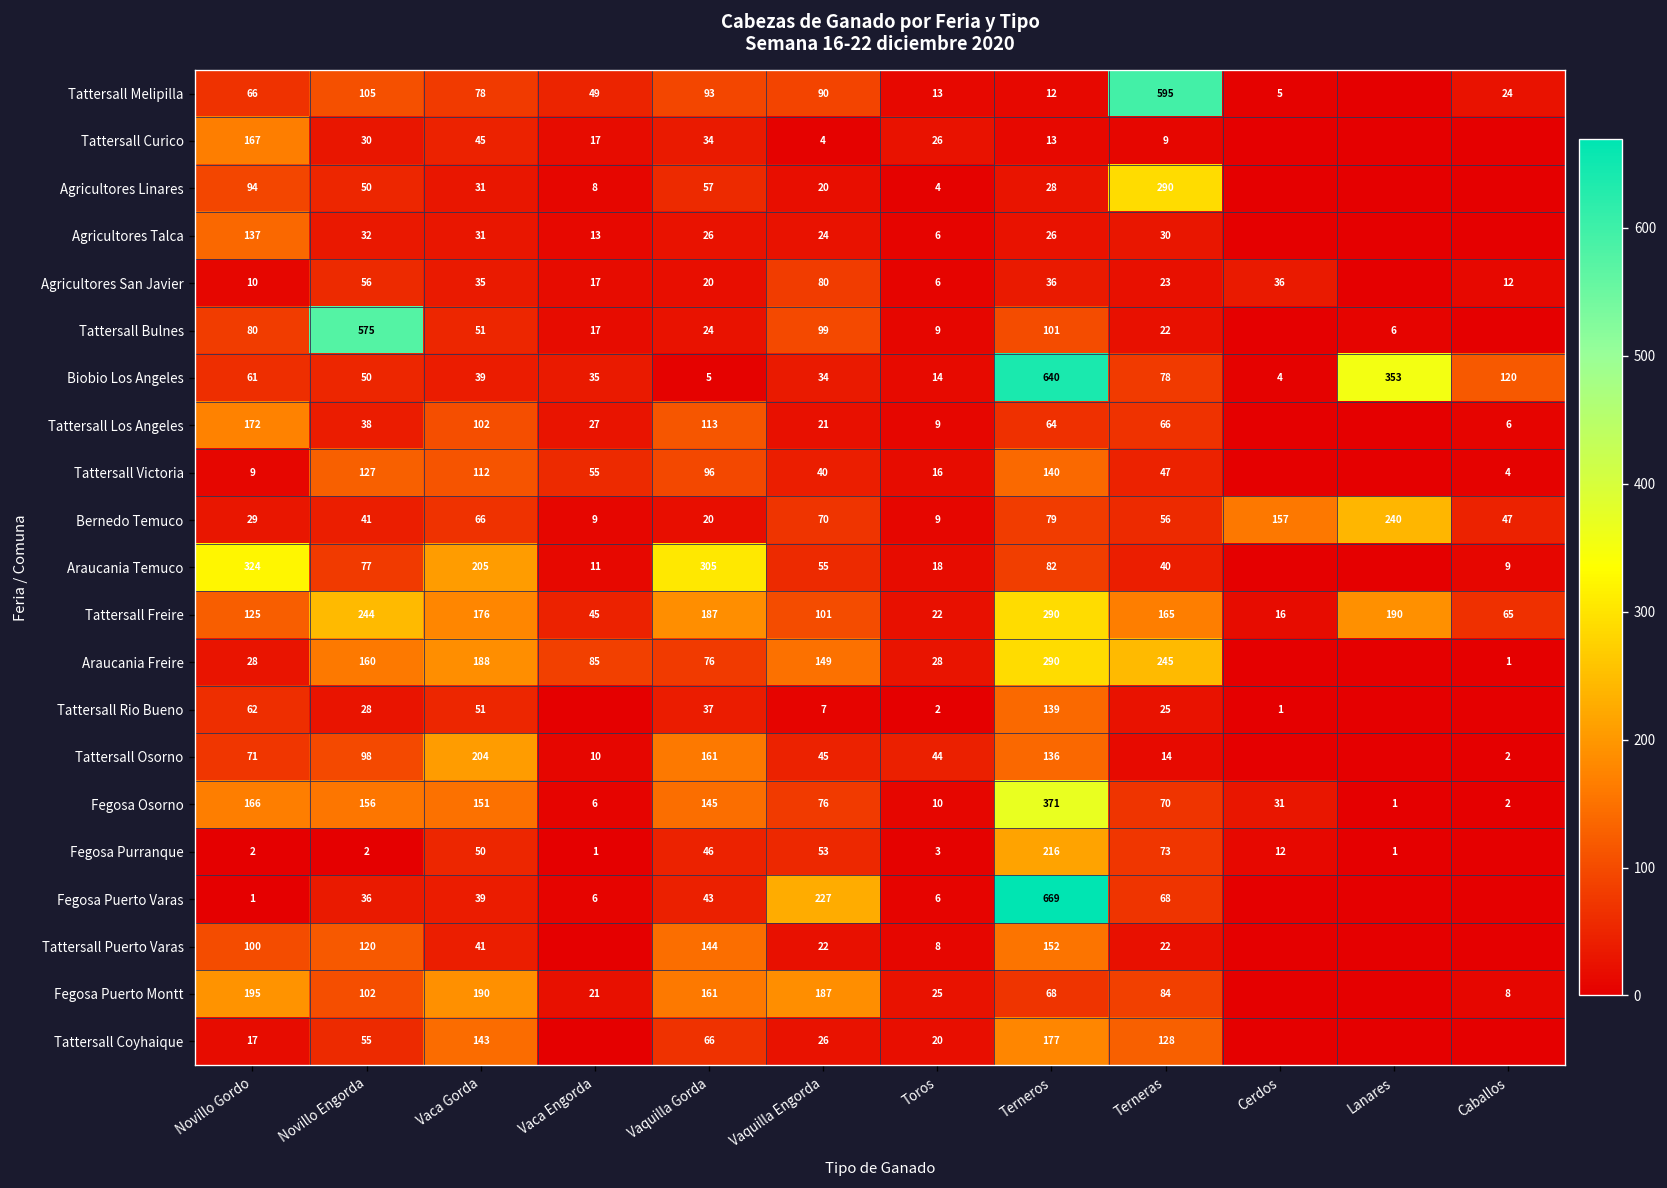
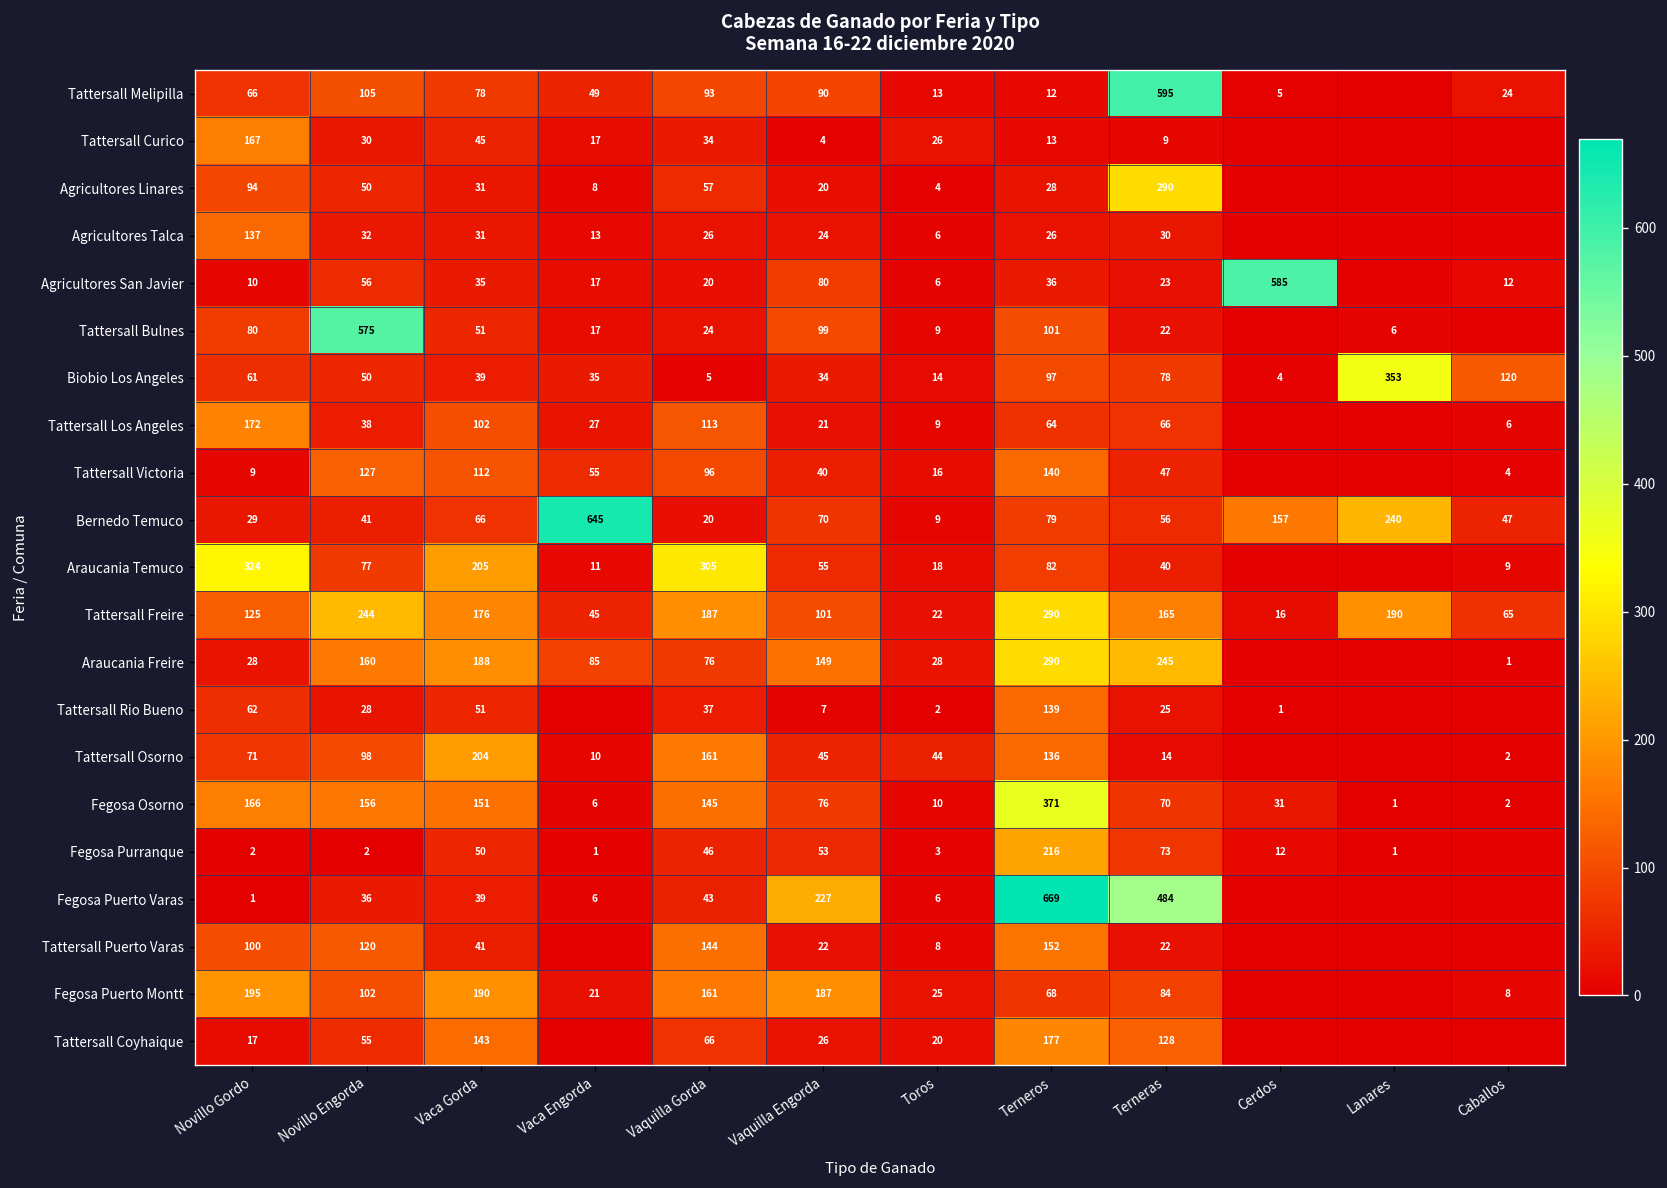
Agricultores San Javier, Cerdos: 36 -> 585
Biobio Los Angeles, Terneros: 640 -> 97
Bernedo Temuco, Vaca Engorda: 9 -> 645
Fegosa Puerto Varas, Terneras: 68 -> 484
